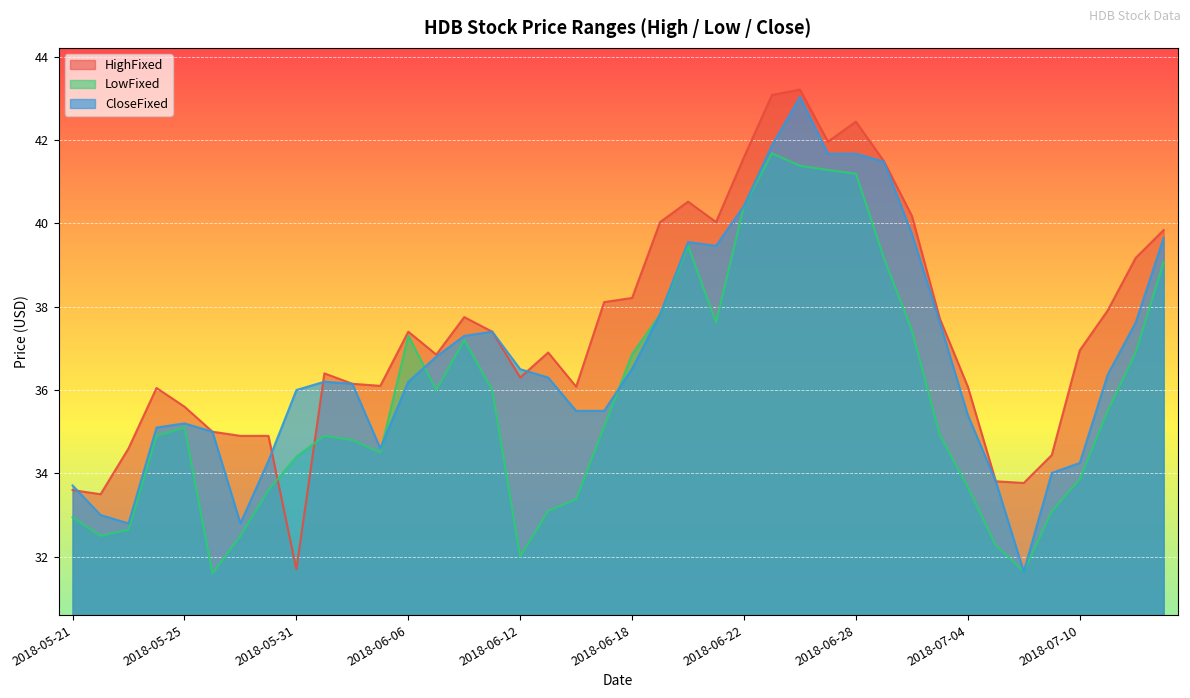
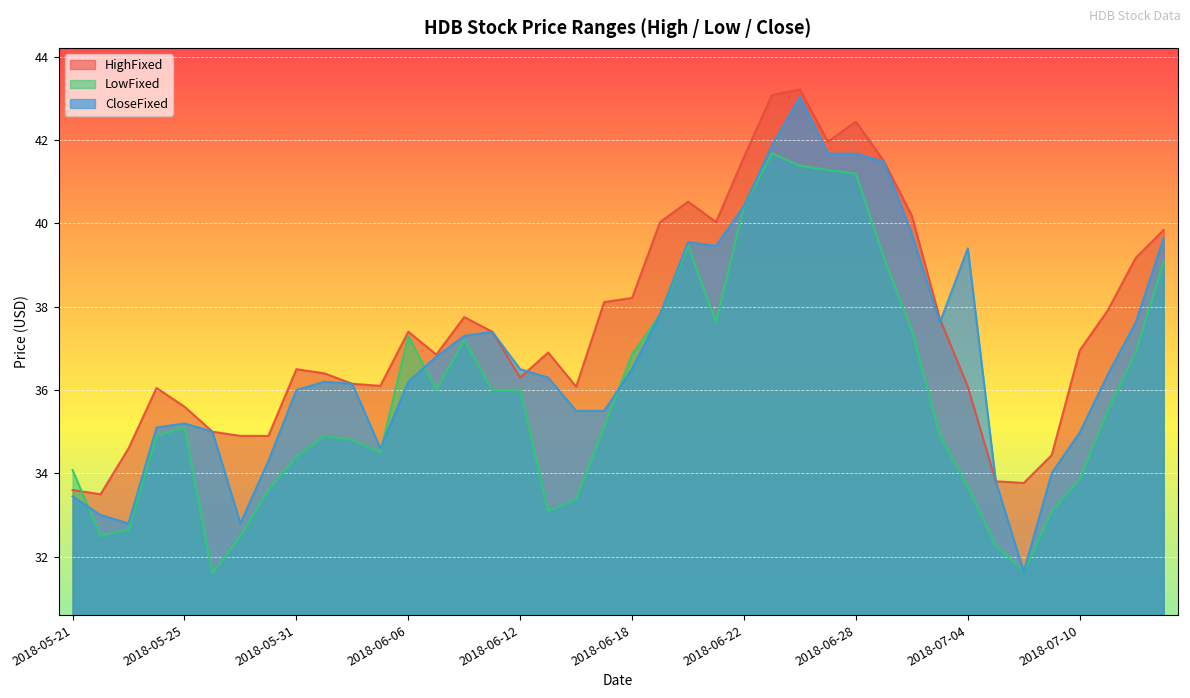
LowFixed, 2018-05-21: 33.0 -> 34.1
CloseFixed, 2018-05-21: 33.7 -> 33.5
HighFixed, 2018-05-31: 31.7 -> 36.5
LowFixed, 2018-06-12: 32 -> 36
CloseFixed, 2018-07-04: 35.4 -> 39.4
CloseFixed, 2018-07-10: 34.3 -> 35.0
